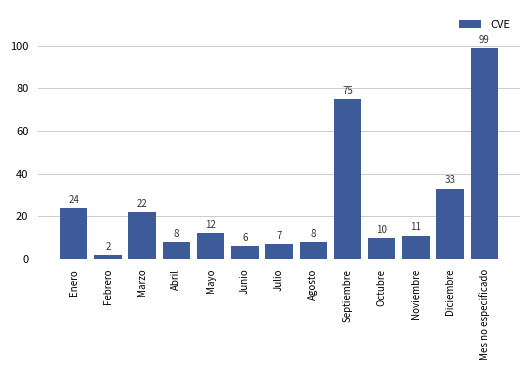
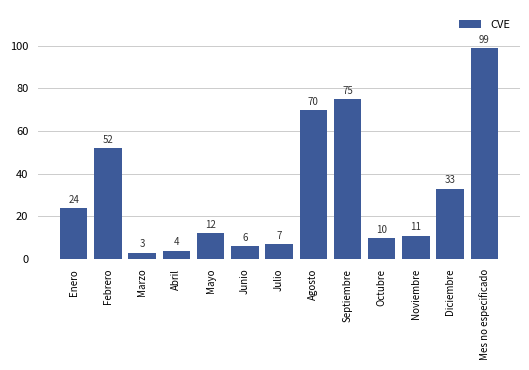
Febrero: 2 -> 52
Marzo: 22 -> 3
Abril: 8 -> 4
Agosto: 8 -> 70
